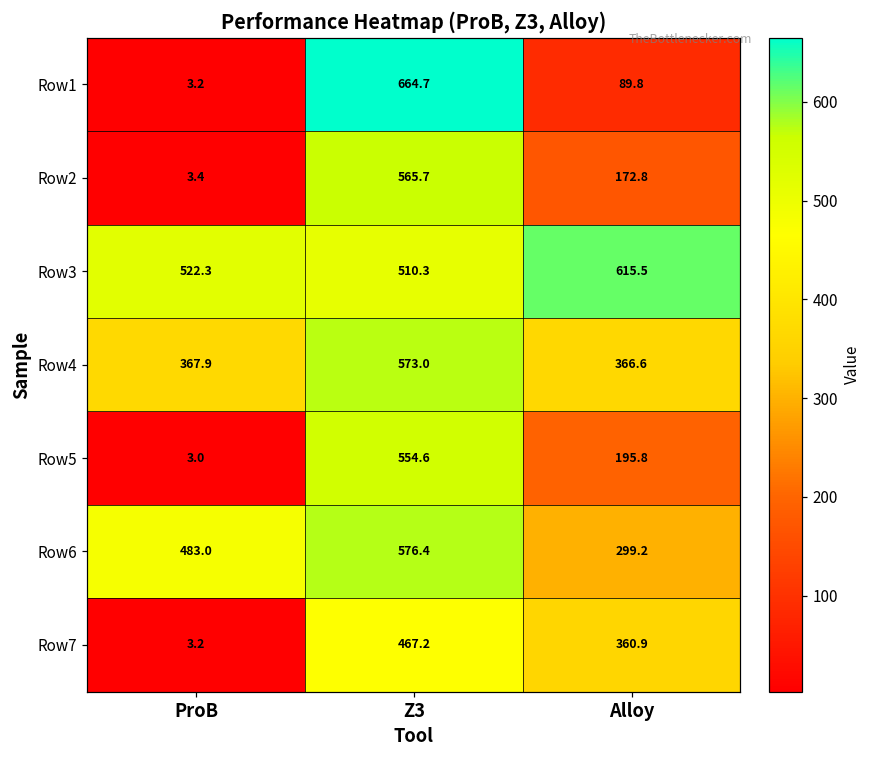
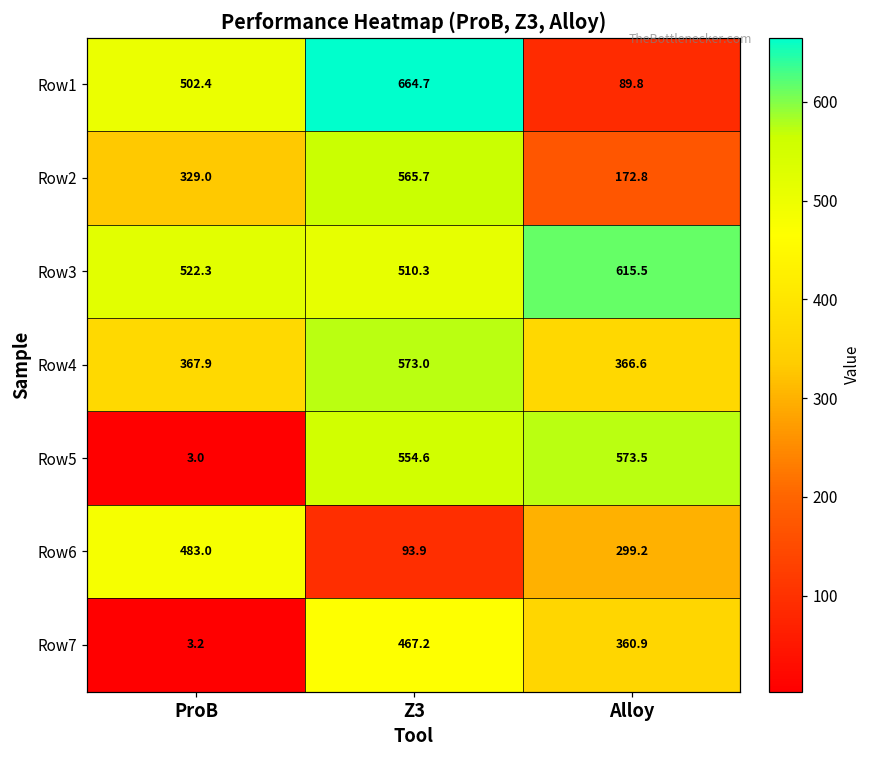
Row1, ProB: 3.2 -> 502.4
Row2, ProB: 3.4 -> 329.0
Row5, Alloy: 195.8 -> 573.5
Row6, Z3: 576.4 -> 93.9
